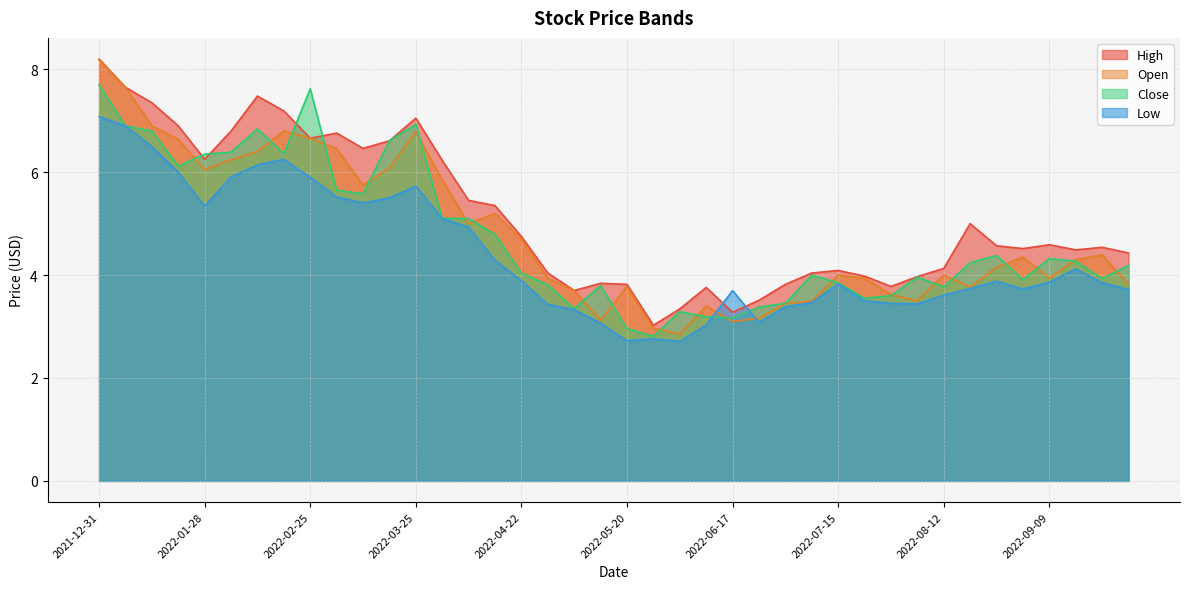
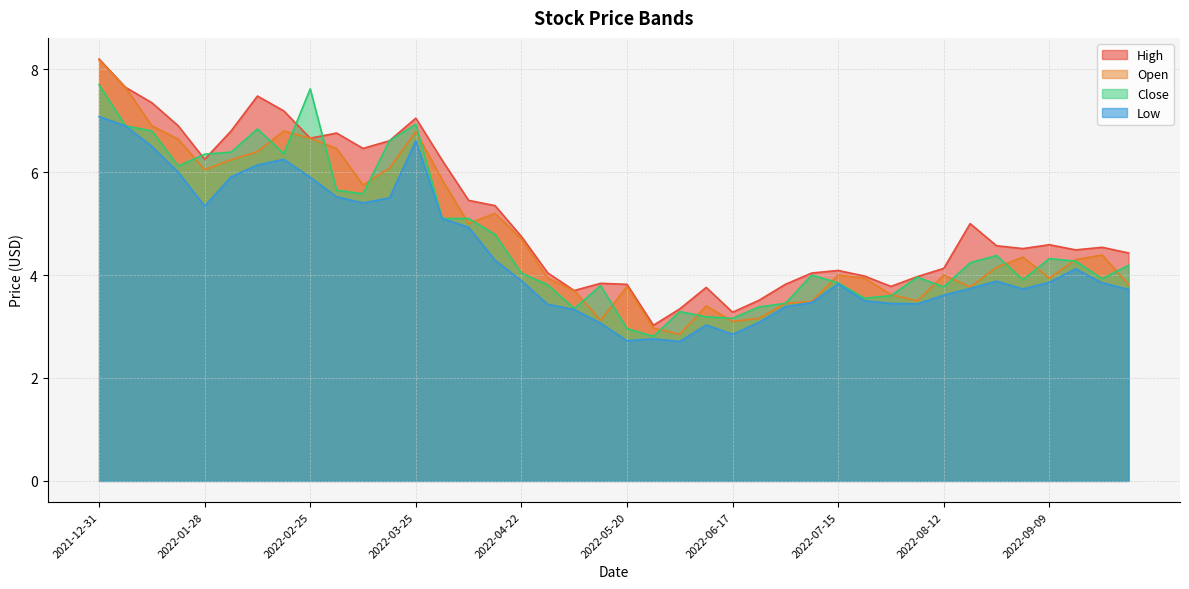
Low, 2022-03-25: 5.7 -> 6.6
Low, 2022-06-17: 3.7 -> 2.9
